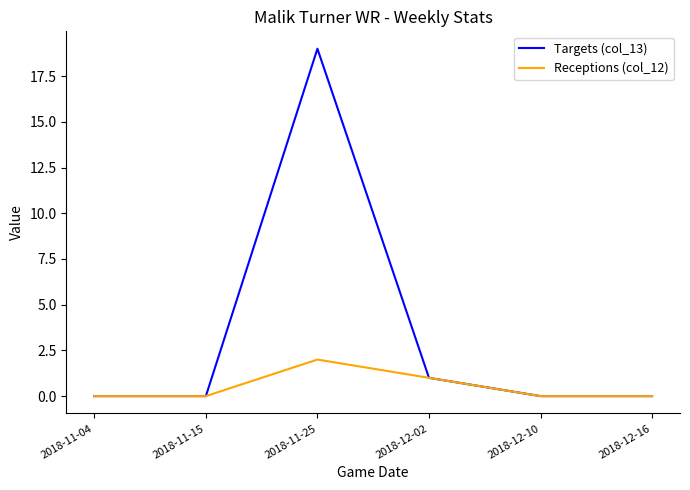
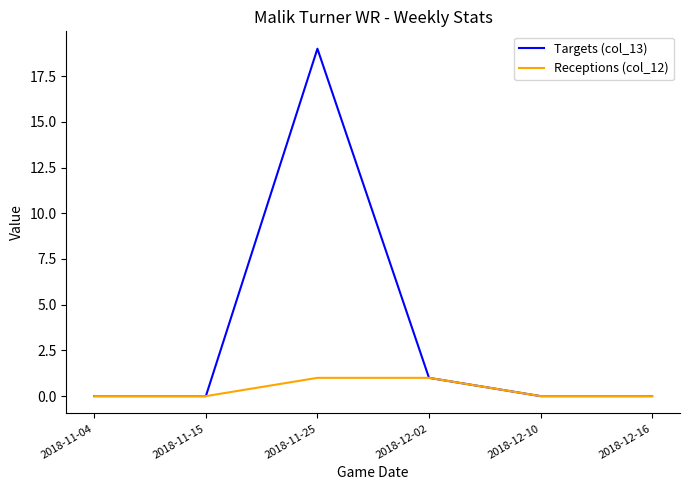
Receptions (col_12), 2018-11-25: 2 -> 1
